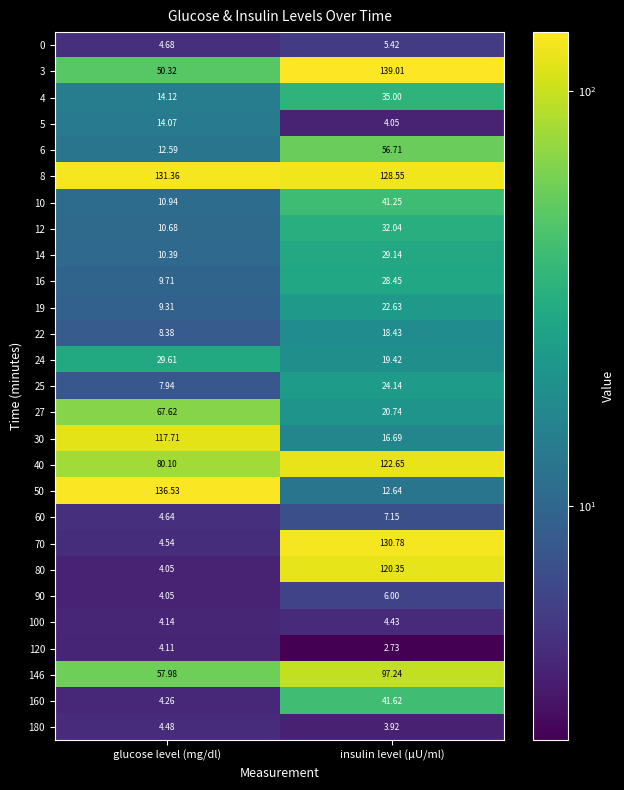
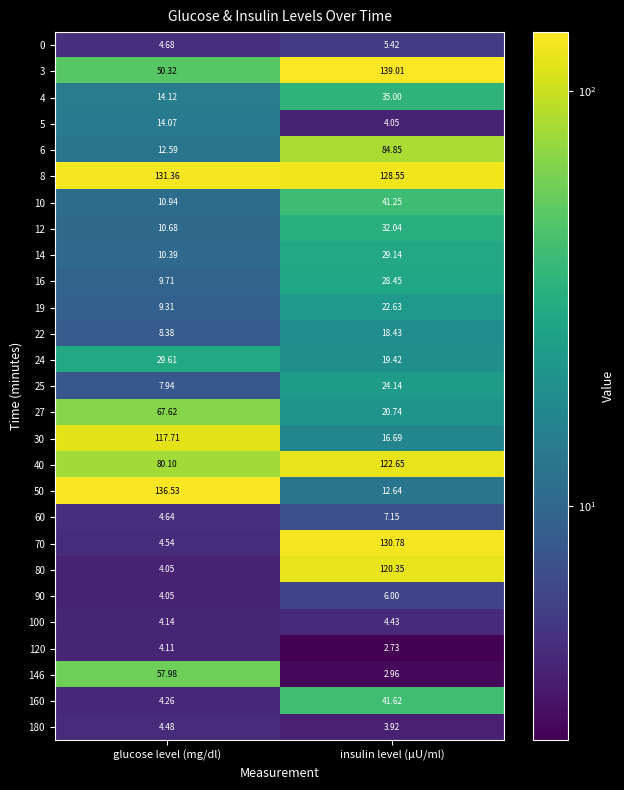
6, insulin level (μU/ml): 56.71 -> 84.85
146, insulin level (μU/ml): 97.24 -> 2.96
